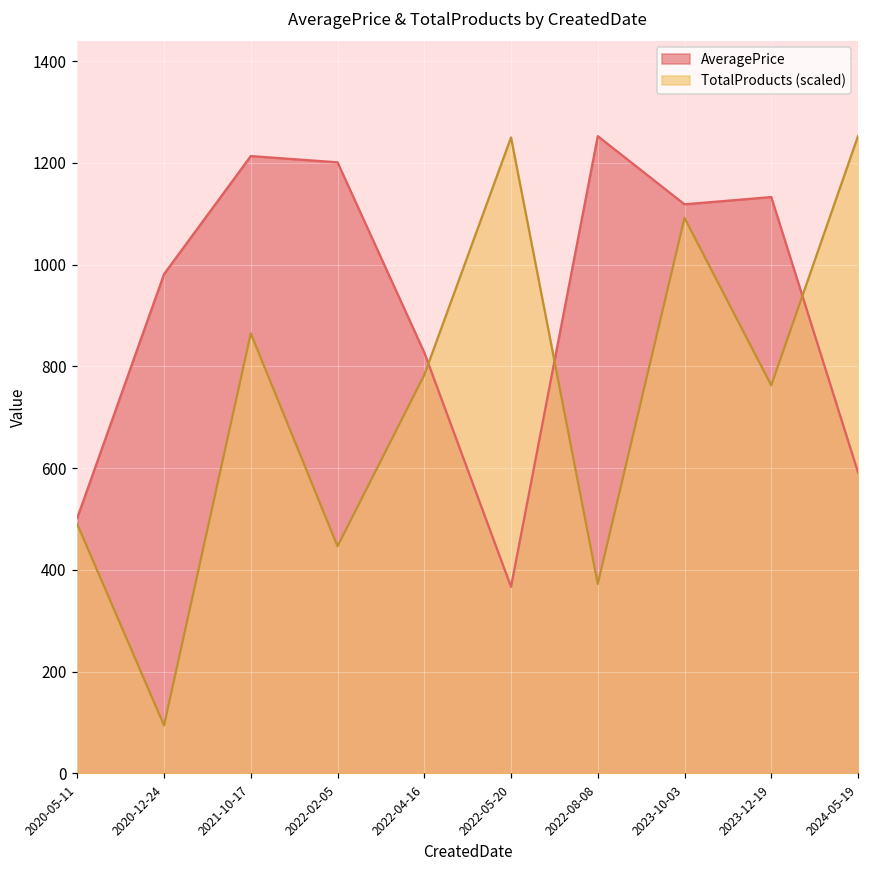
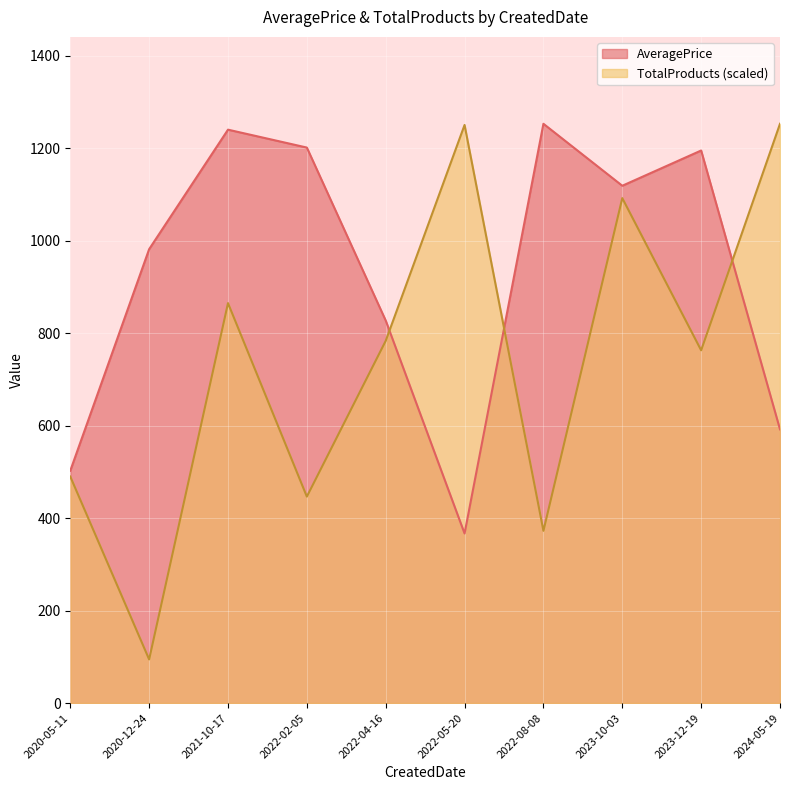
AveragePrice, 2021-10-17: 1210 -> 1240
AveragePrice, 2023-12-19: 1130 -> 1190
